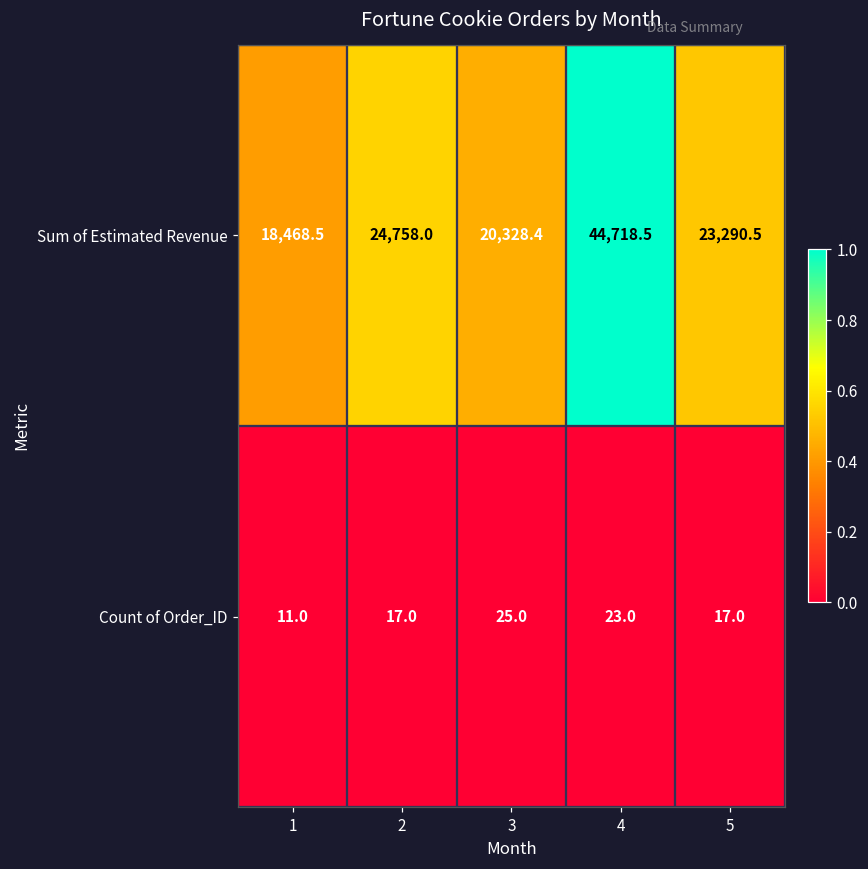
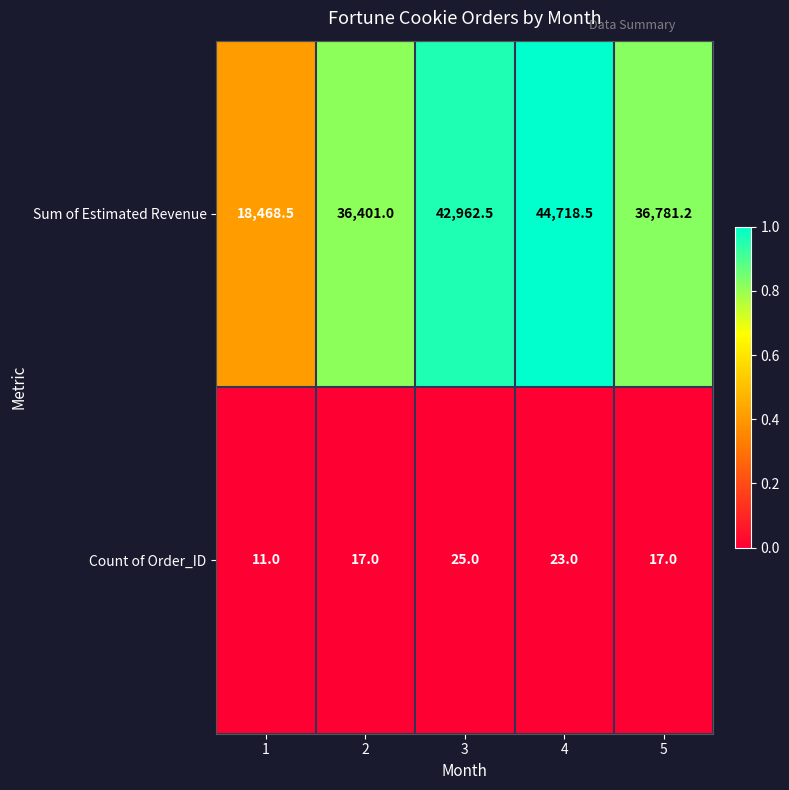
Sum of Estimated Revenue, 2: 24,758.0 -> 36,401.0
Sum of Estimated Revenue, 3: 20,328.4 -> 42,962.5
Sum of Estimated Revenue, 5: 23,290.5 -> 36,781.2
